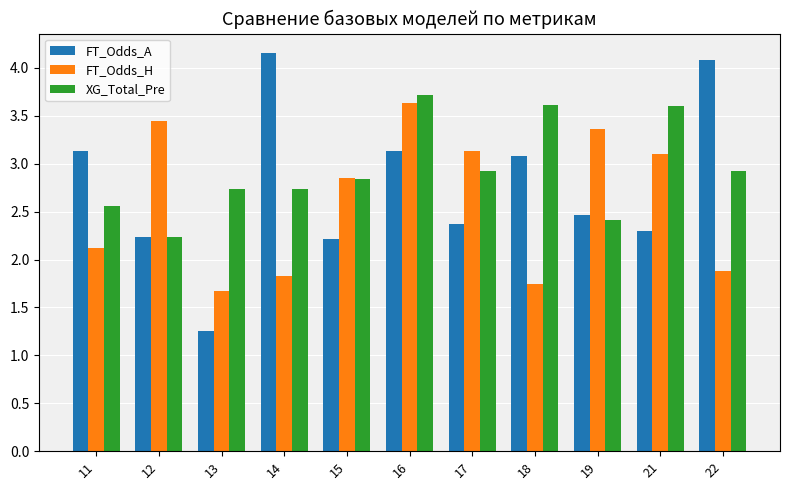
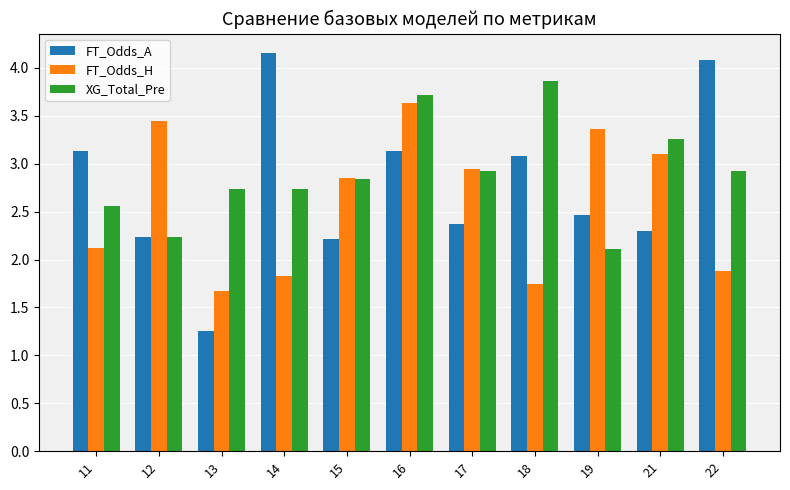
FT_Odds_H, 17: 3.1 -> 2.9
XG_Total_Pre, 18: 3.6 -> 3.9
XG_Total_Pre, 19: 2.4 -> 2.1
XG_Total_Pre, 21: 3.6 -> 3.3
